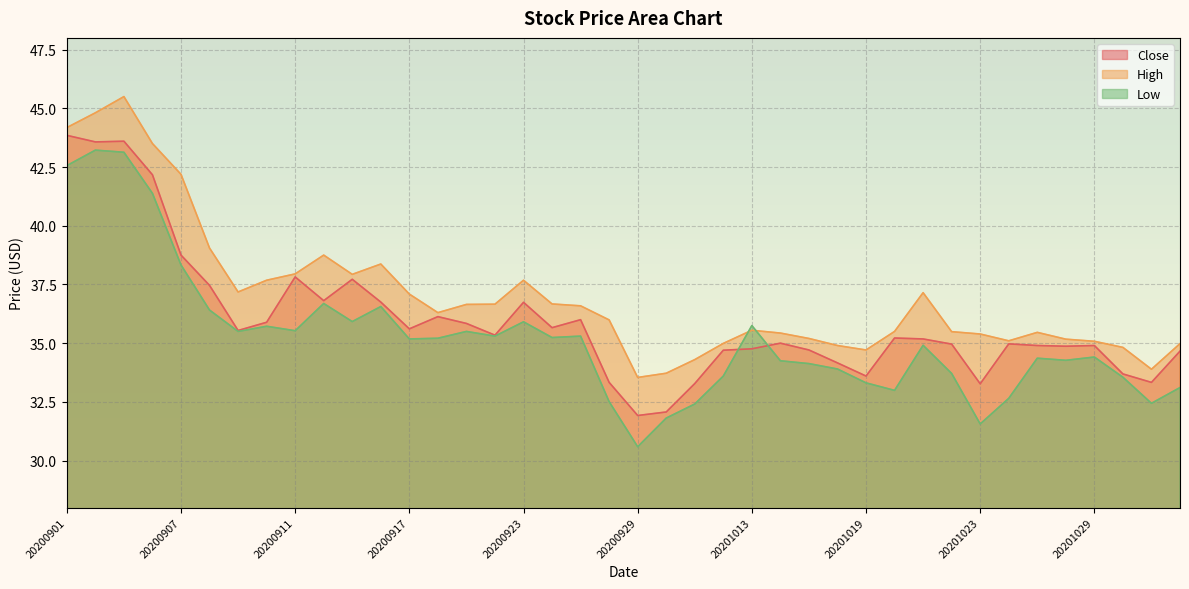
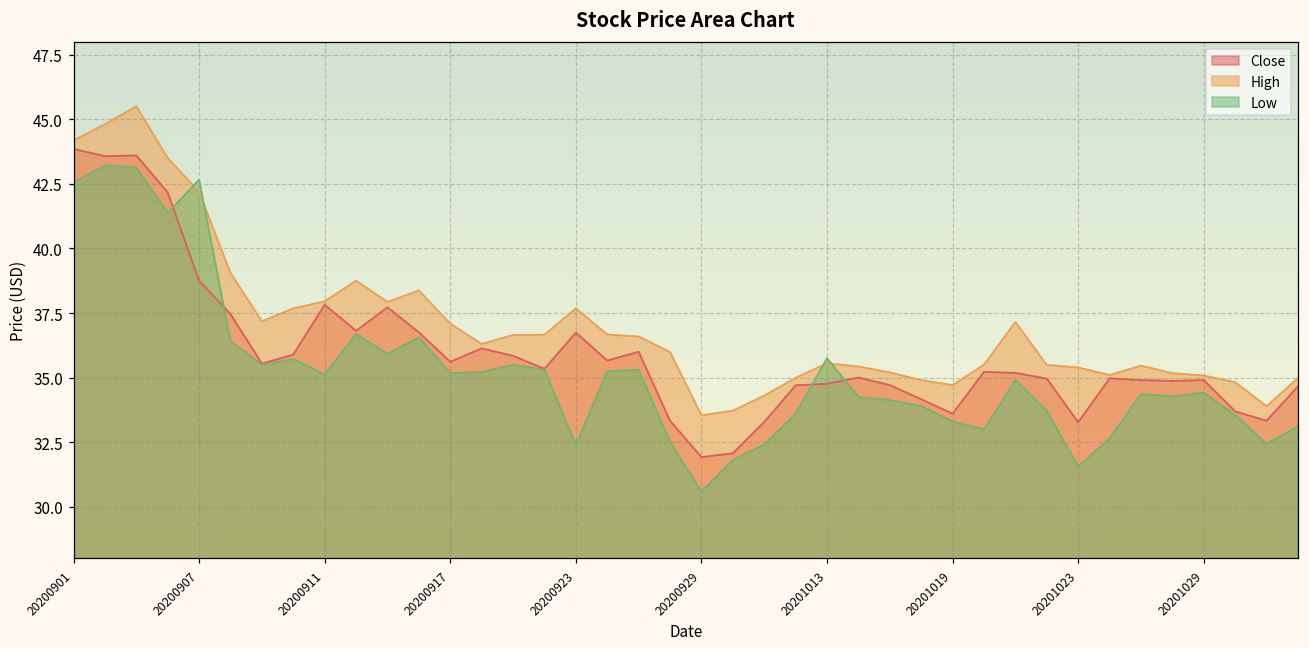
Low, 20200907: 38.3 -> 42.7
Low, 20200911: 35.5 -> 35.1
Low, 20200923: 35.9 -> 32.4
